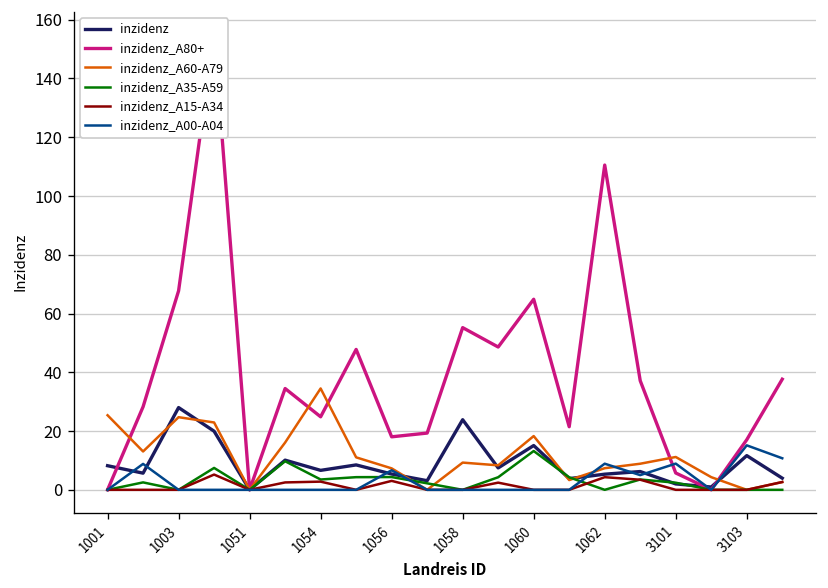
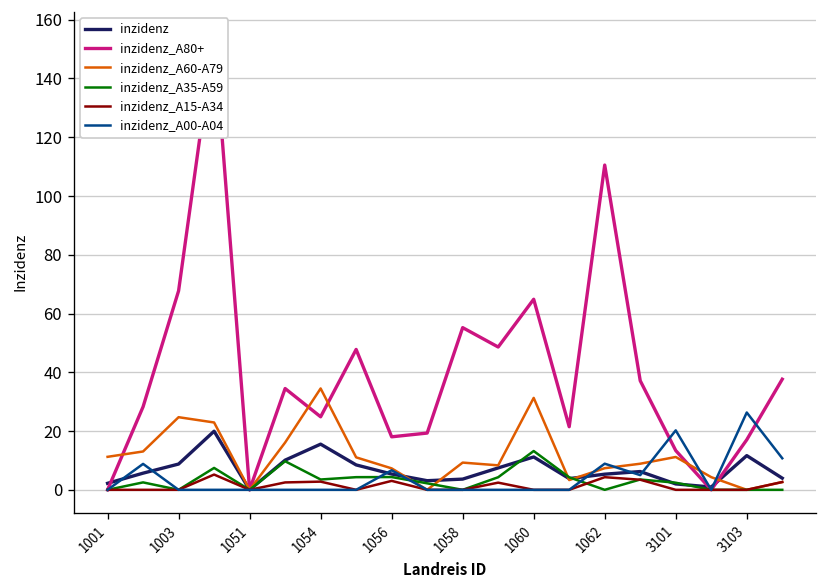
inzidenz, 1001: 8 -> 2
inzidenz_A60-A79, 1001: 25 -> 11
inzidenz, 1003: 28 -> 9
inzidenz, 1054: 7 -> 16
inzidenz, 1058: 24 -> 4
inzidenz, 1060: 15 -> 11
inzidenz_A60-A79, 1060: 18 -> 31
inzidenz_A80+, 3101: 6 -> 13
inzidenz_A00-A04, 3101: 9 -> 20
inzidenz_A00-A04, 3103: 15 -> 26
